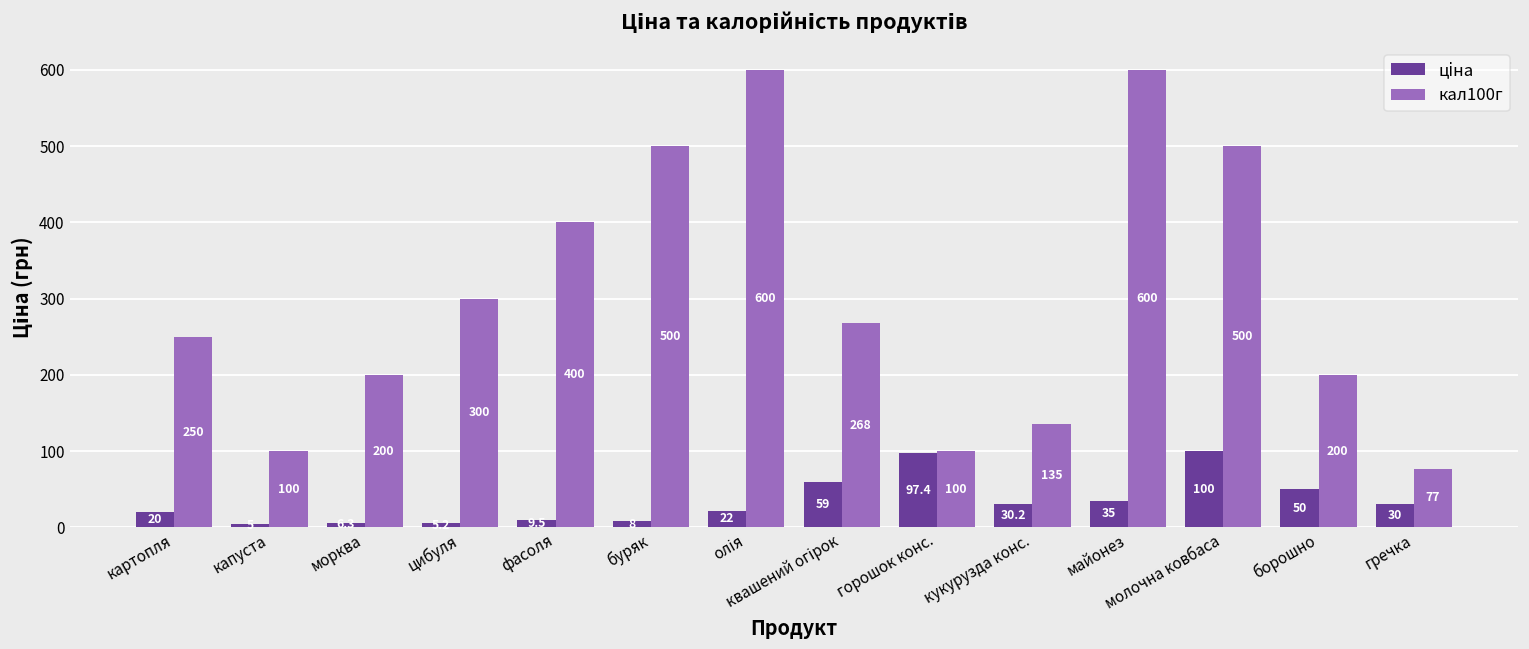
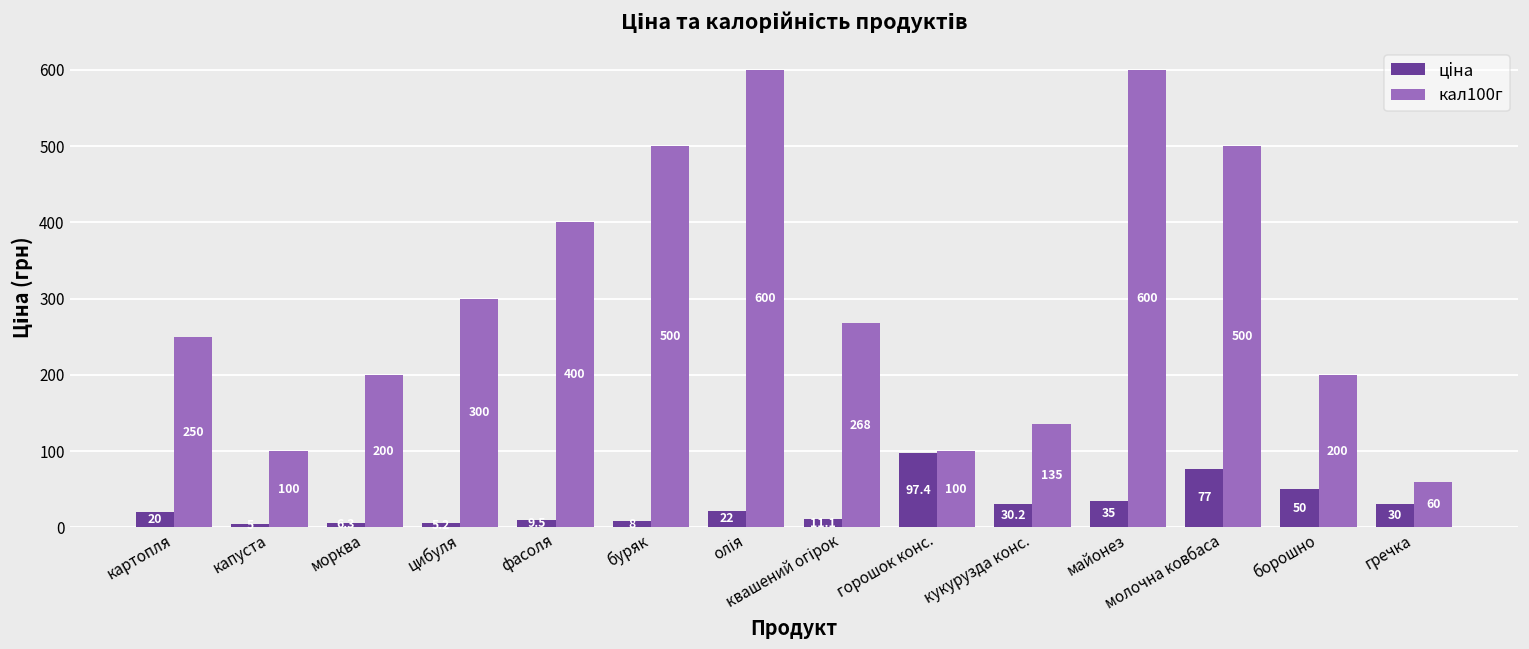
ціна, квашений огірок: 60 -> 10
ціна, молочна ковбаса: 100 -> 77
кал100г, гречка: 77 -> 60
